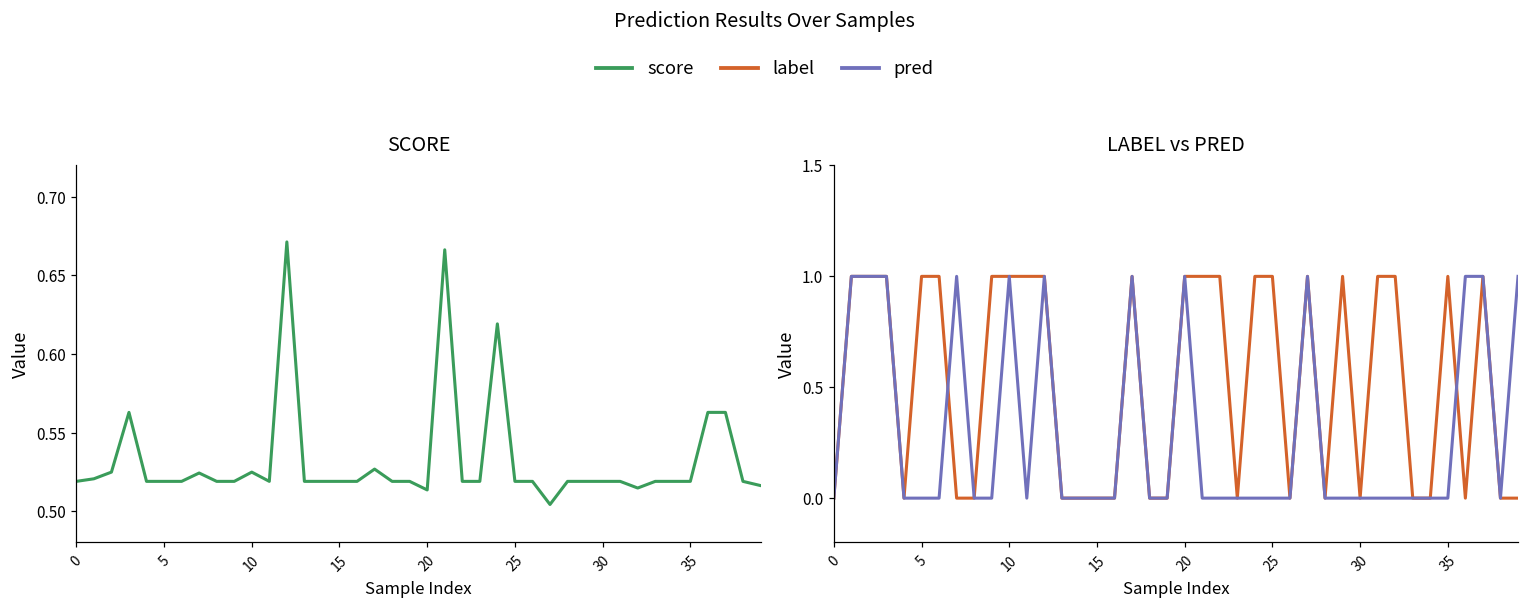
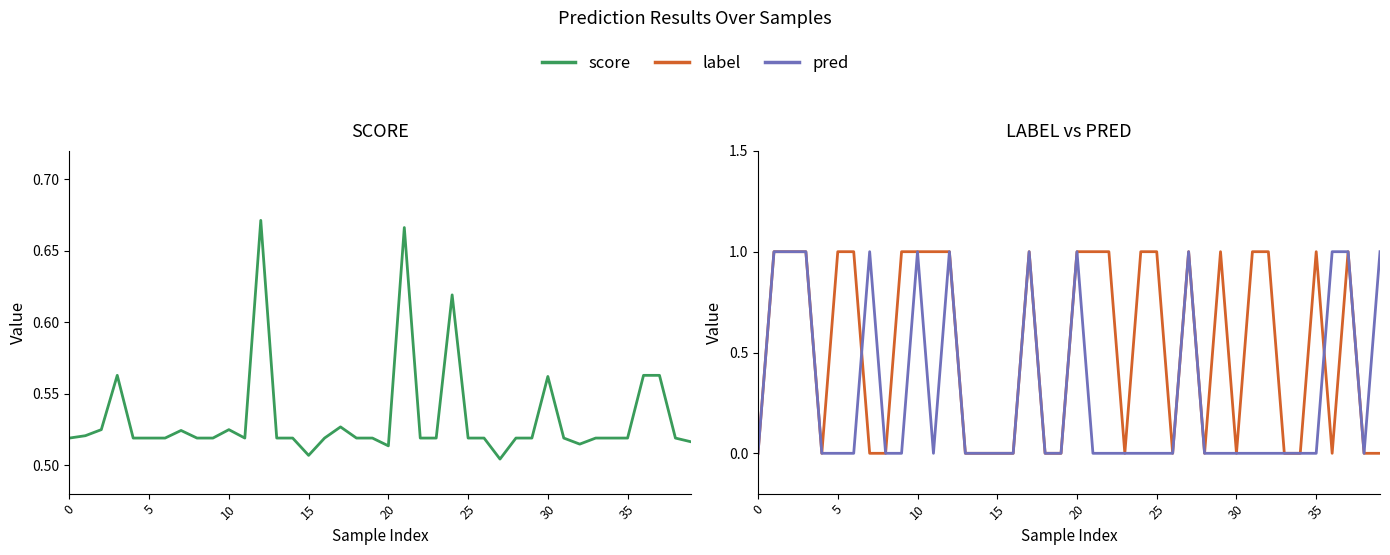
SCORE, 15: 0.519 -> 0.507
SCORE, 30: 0.519 -> 0.562
